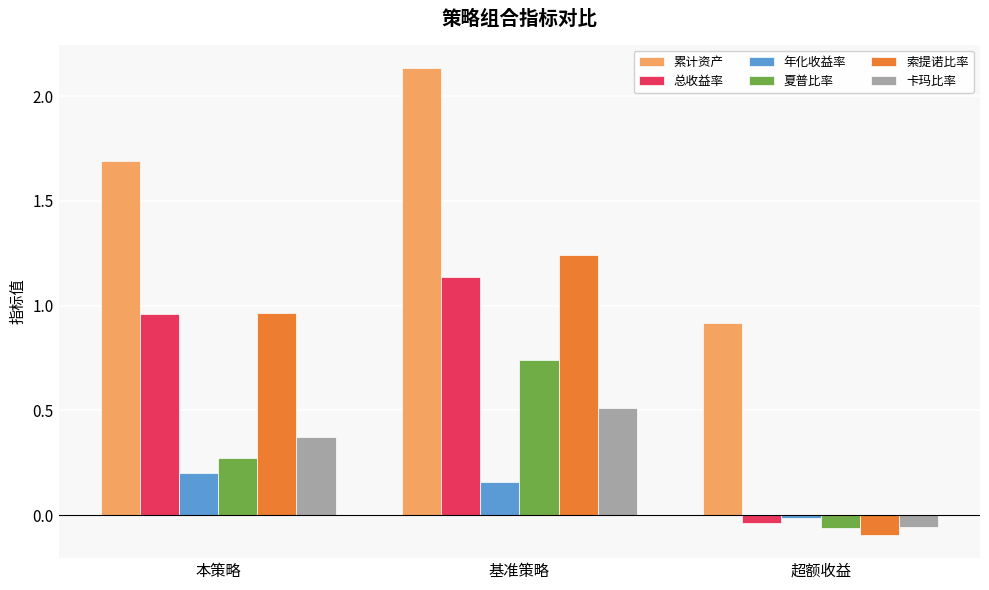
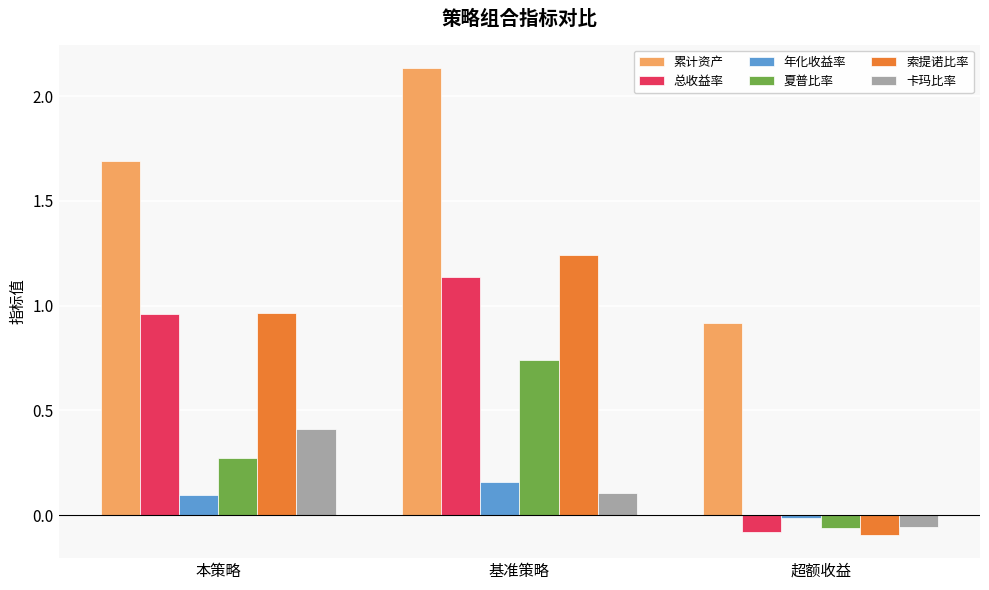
年化收益率, 本策略: 0.20 -> 0.10
卡玛比率, 本策略: 0.37 -> 0.41
卡玛比率, 基准策略: 0.51 -> 0.10
总收益率, 超额收益: -0.04 -> -0.08
